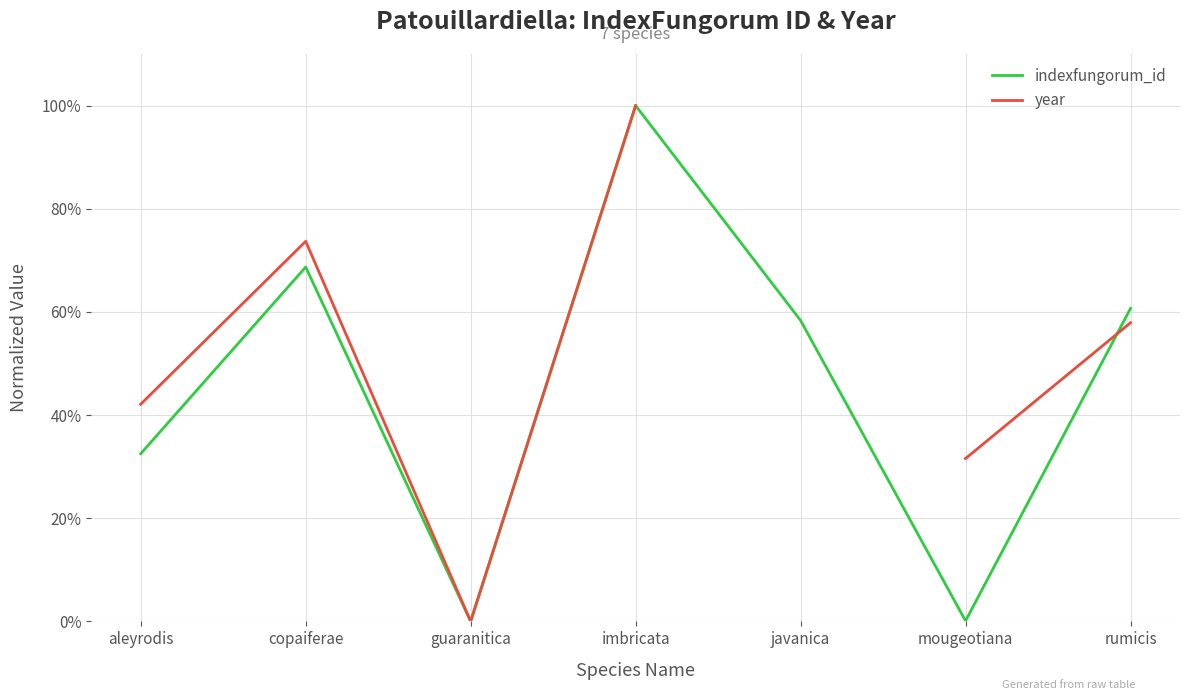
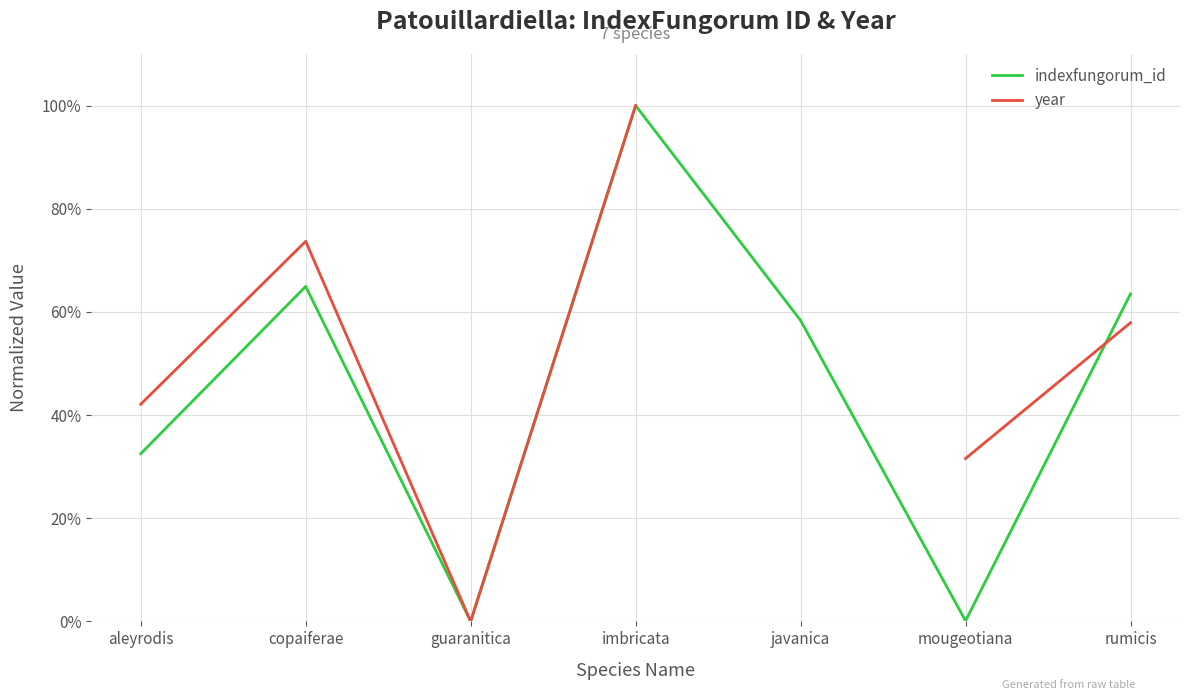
indexfungorum_id, copaiferae: 69% -> 65%
indexfungorum_id, rumicis: 61% -> 63%
